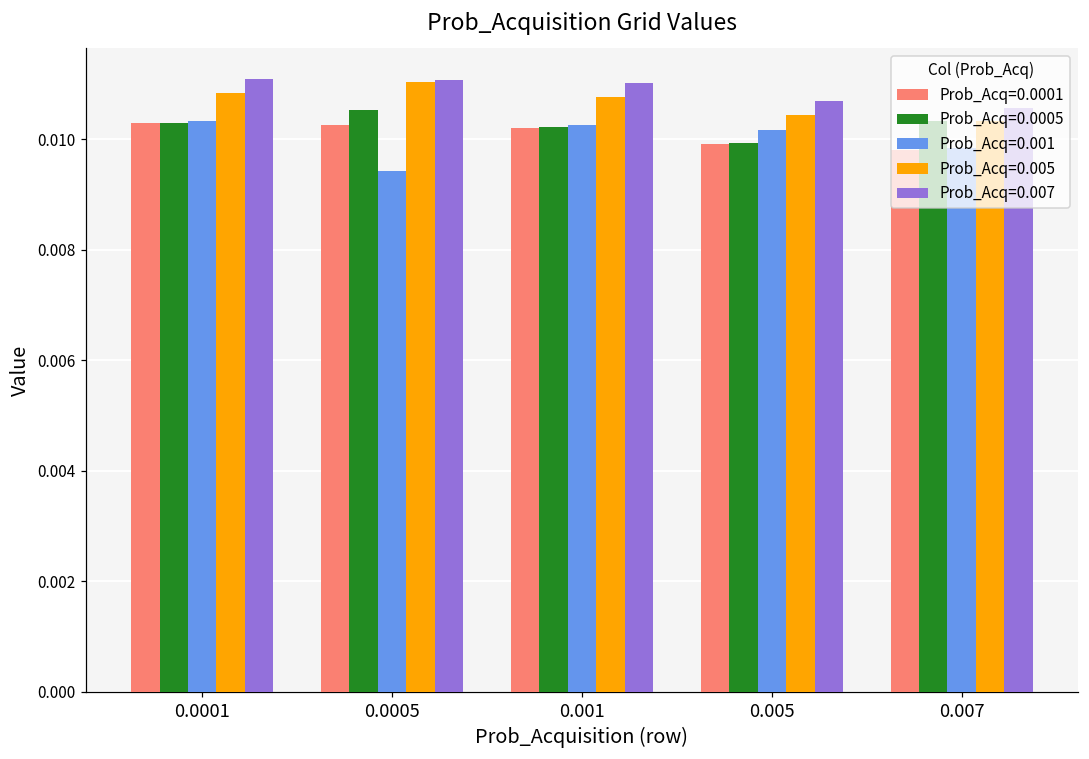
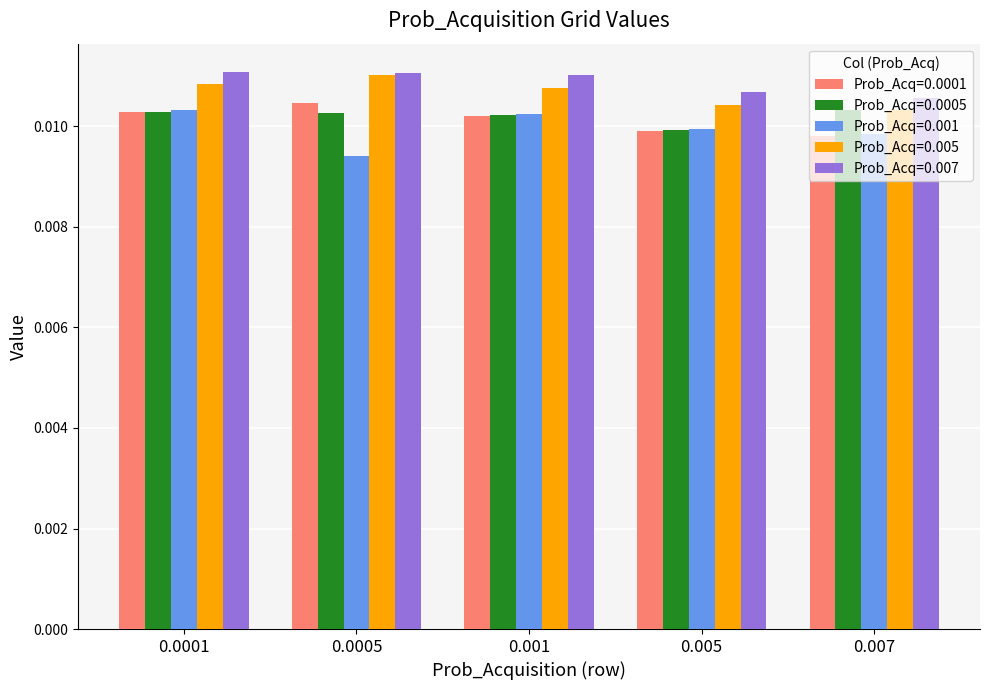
Prob_Acq=0.0001, 0.0005: 0.0103 -> 0.0105
Prob_Acq=0.0005, 0.0005: 0.0105 -> 0.0103
Prob_Acq=0.001, 0.005: 0.0102 -> 0.0100
